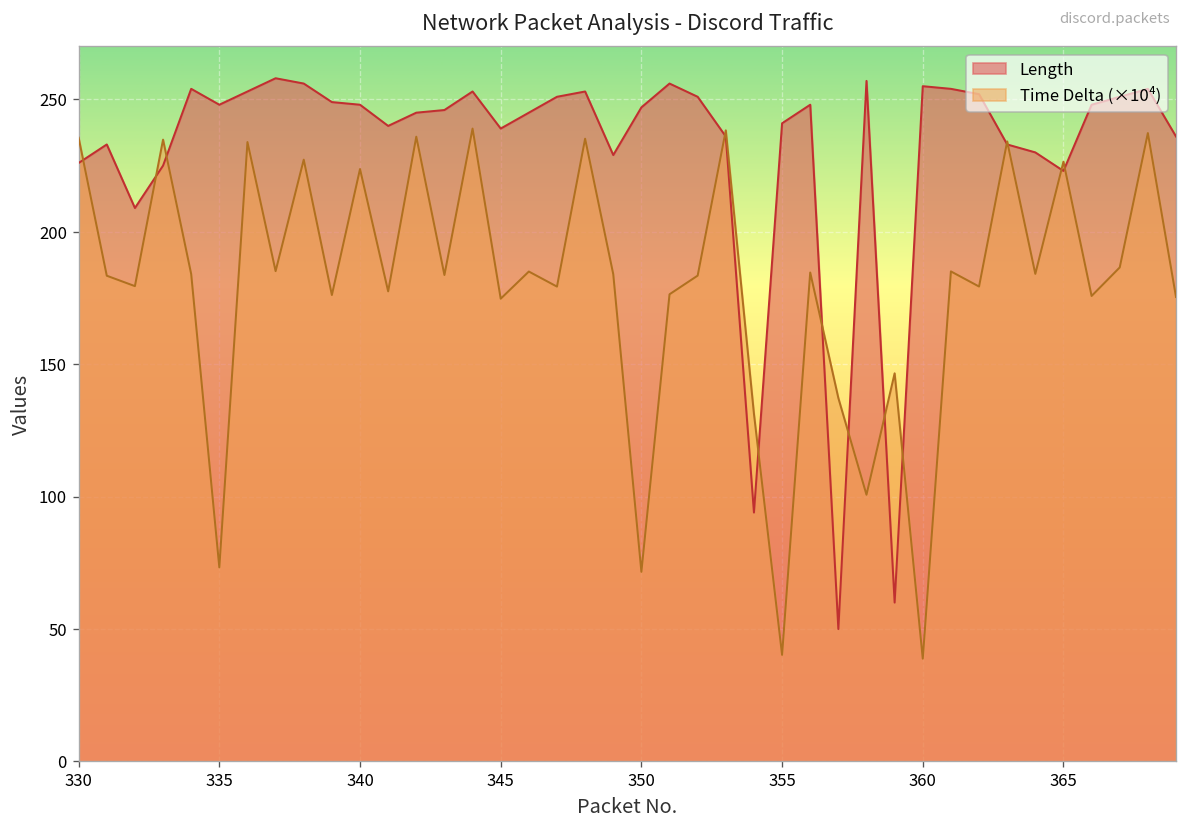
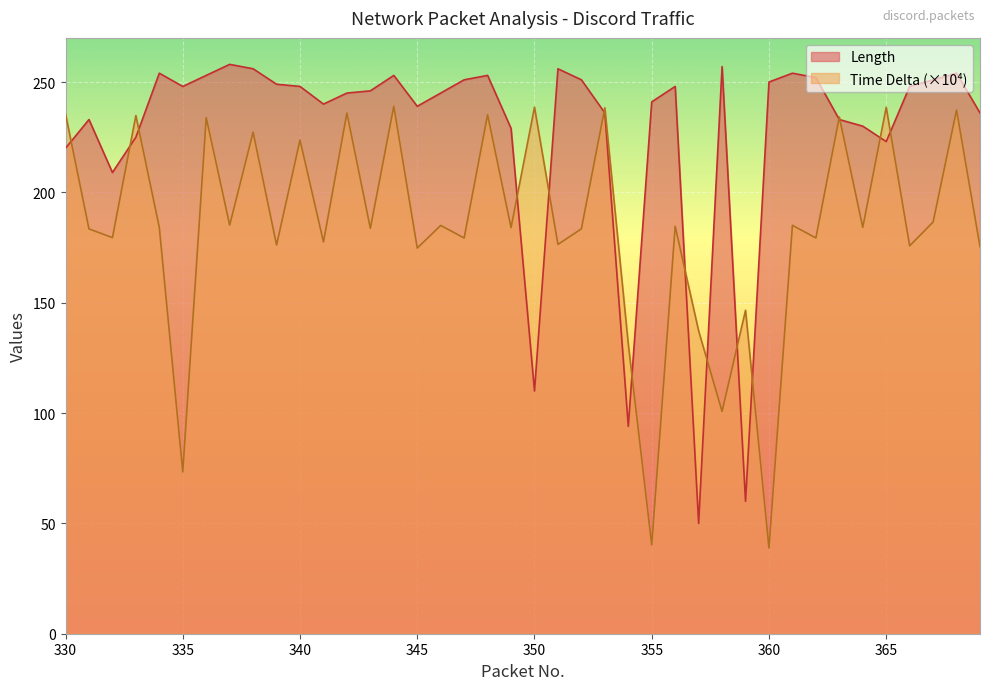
Length, 330: 226 -> 220
Length, 350: 247 -> 110
Time Delta (×10⁴), 350: 72 -> 239
Length, 360: 255 -> 250
Time Delta (×10⁴), 365: 226 -> 239
